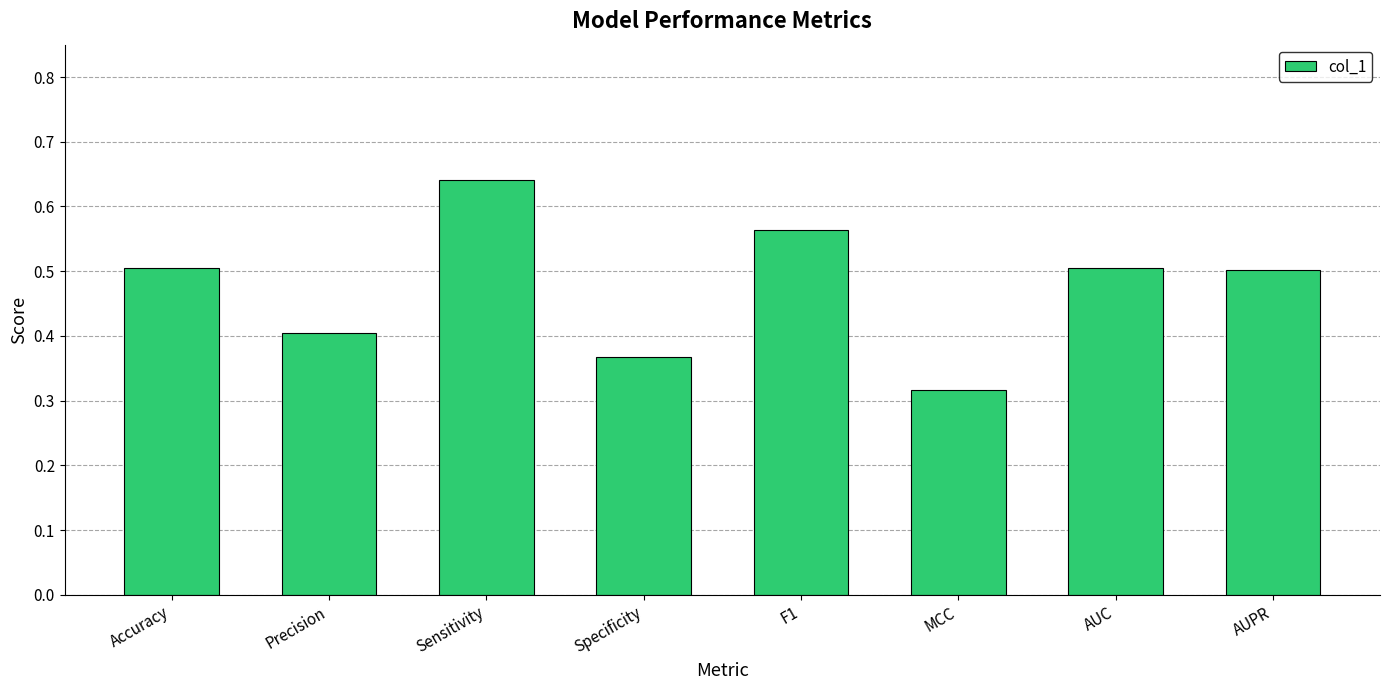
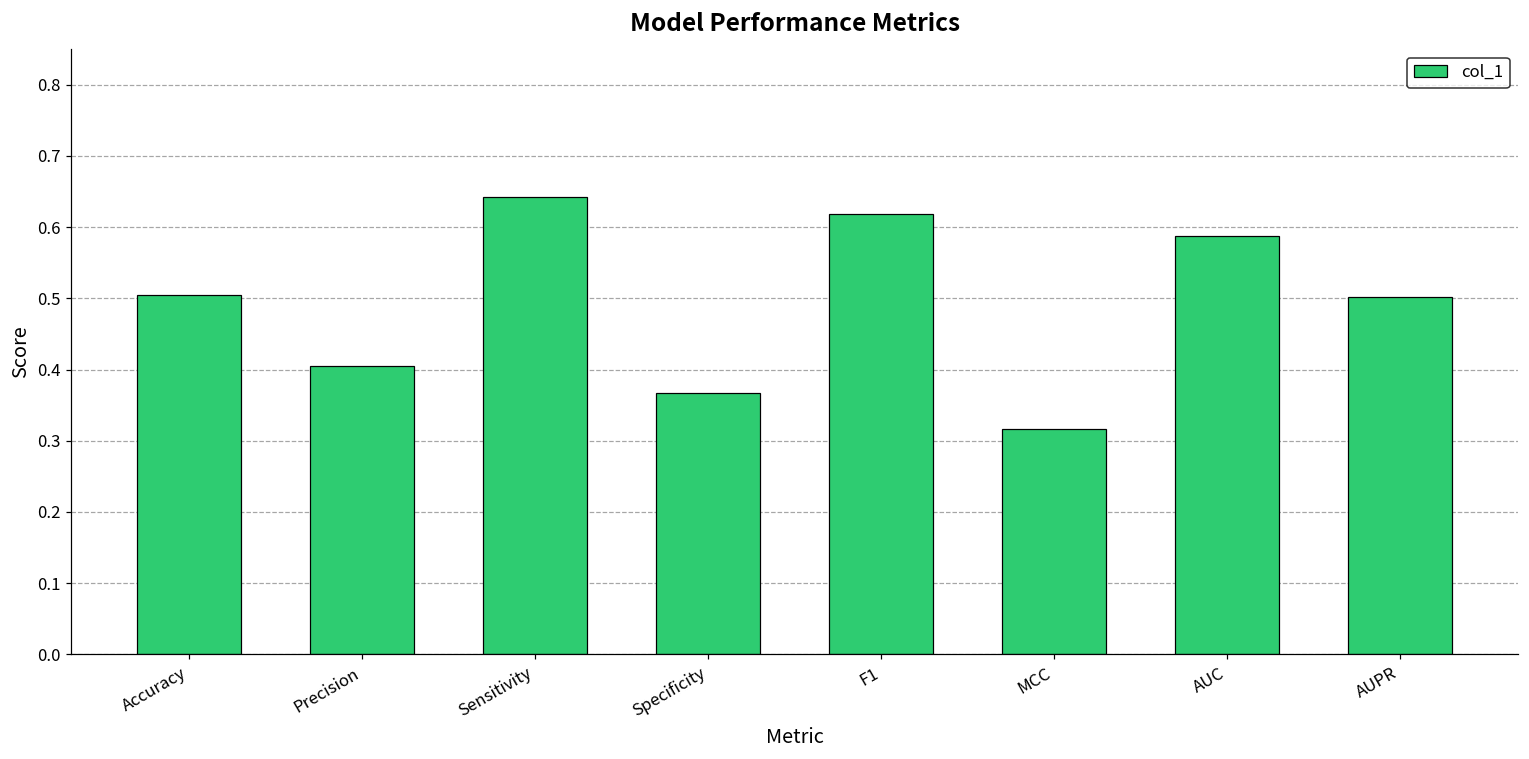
F1: 0.56 -> 0.62
AUC: 0.50 -> 0.59
